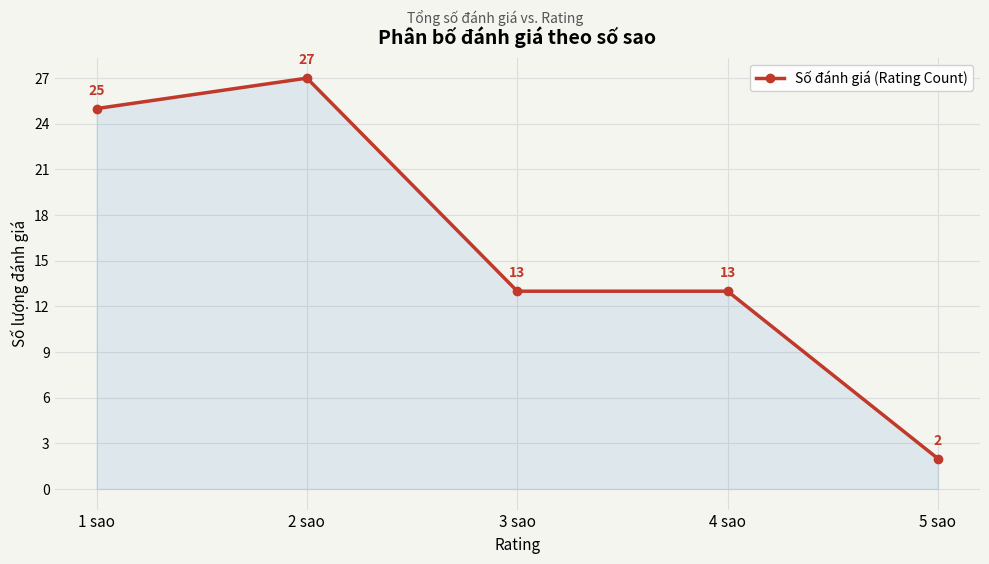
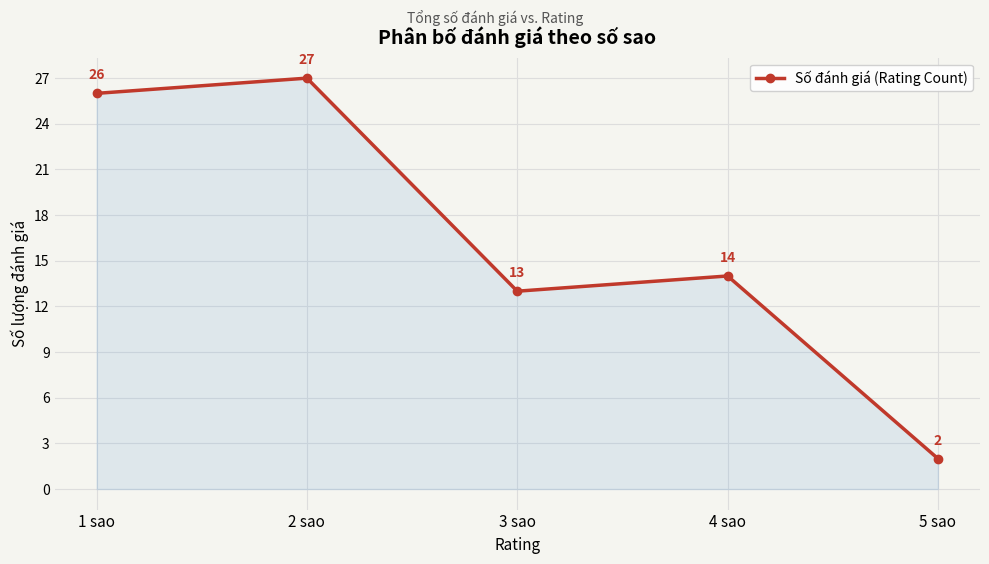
1 sao: 25 -> 26
4 sao: 13 -> 14
